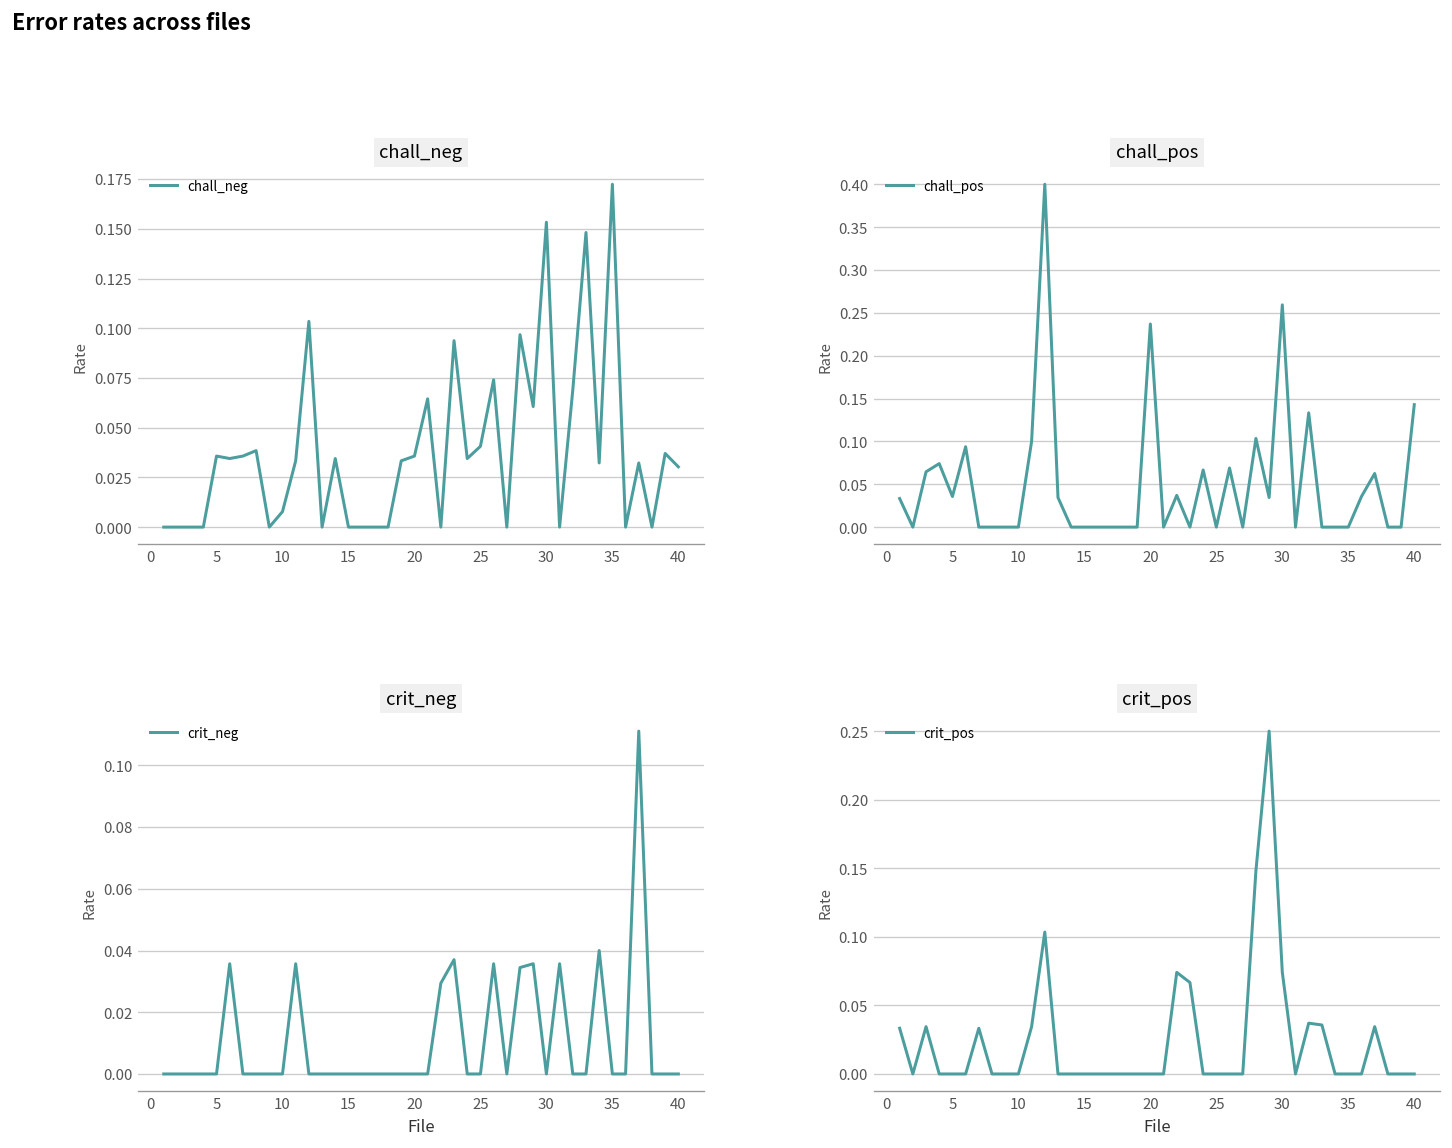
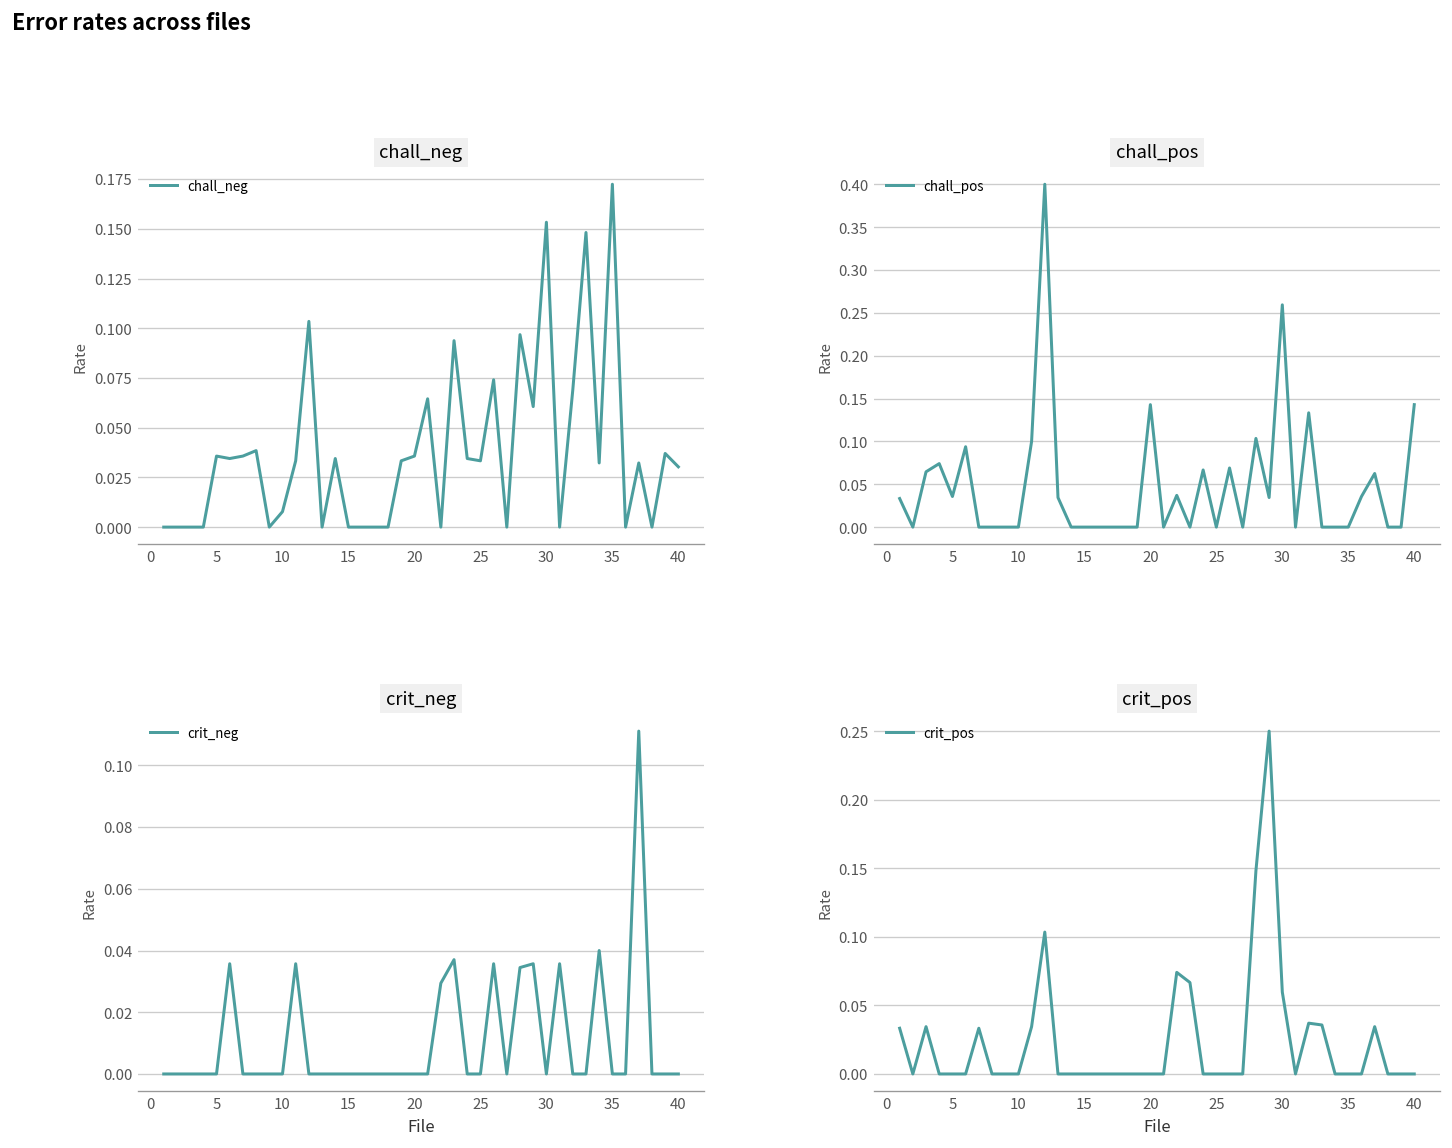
chall_neg, 25: 0.041 -> 0.033
chall_pos, 20: 0.24 -> 0.14
crit_pos, 30: 0.074 -> 0.060
